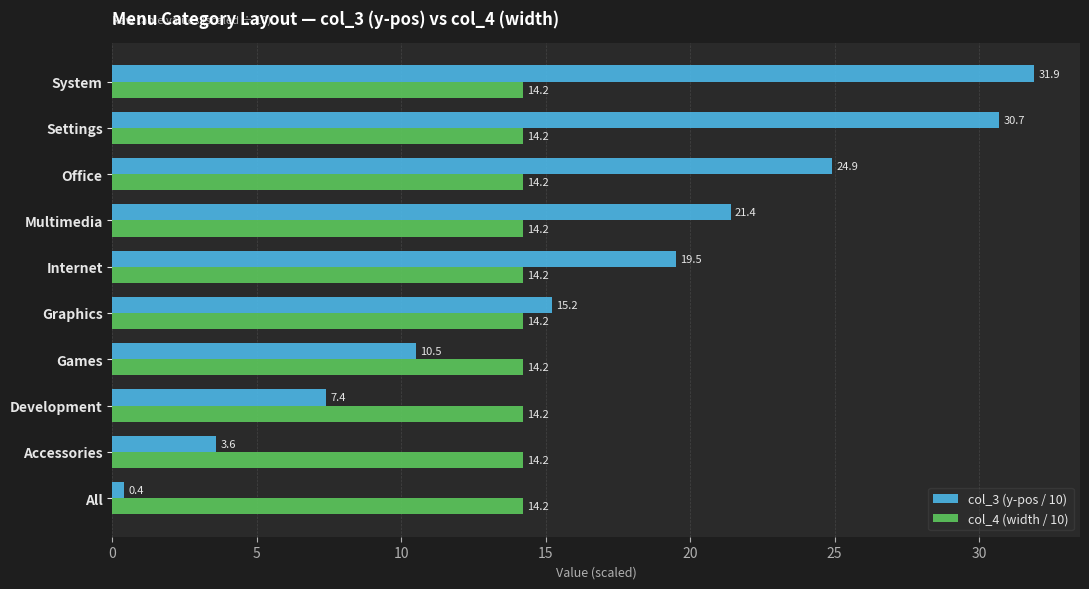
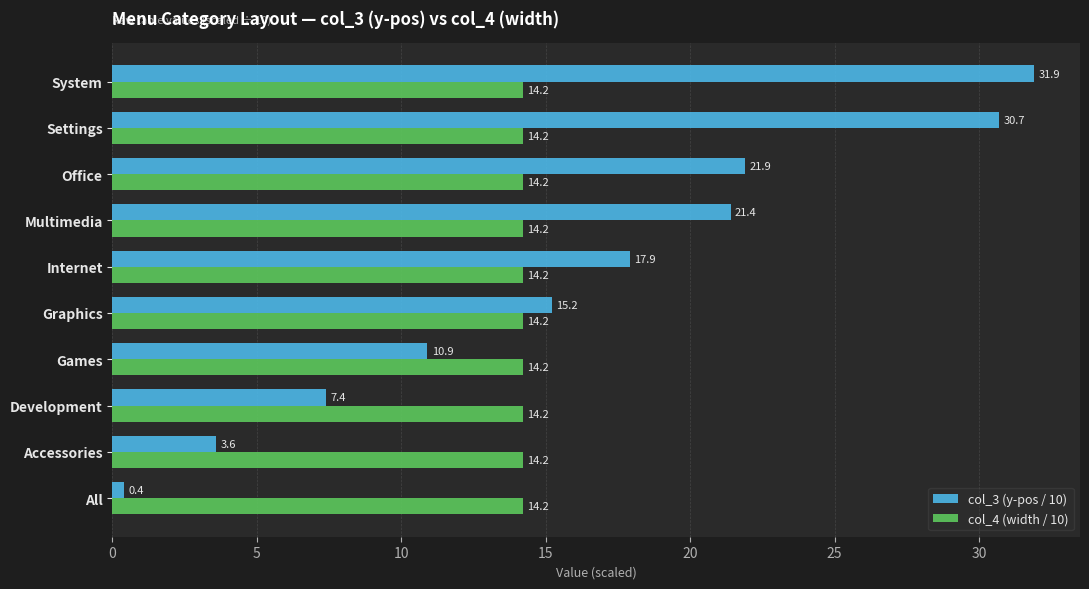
col_3 (y-pos / 10), Office: 24.9 -> 21.9
col_3 (y-pos / 10), Internet: 19.5 -> 17.9
col_3 (y-pos / 10), Games: 10.5 -> 10.9
